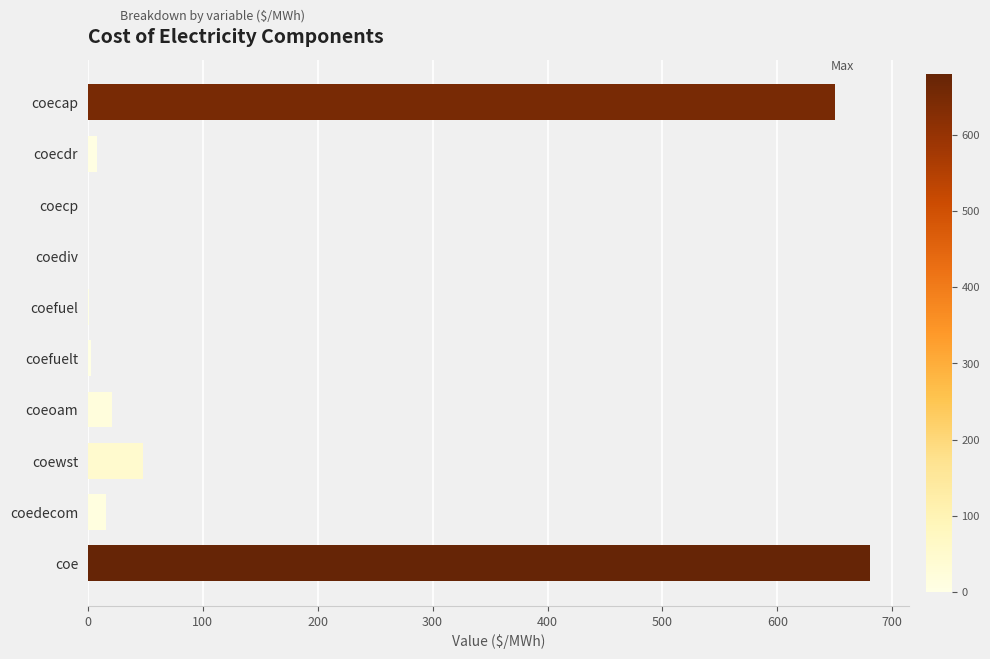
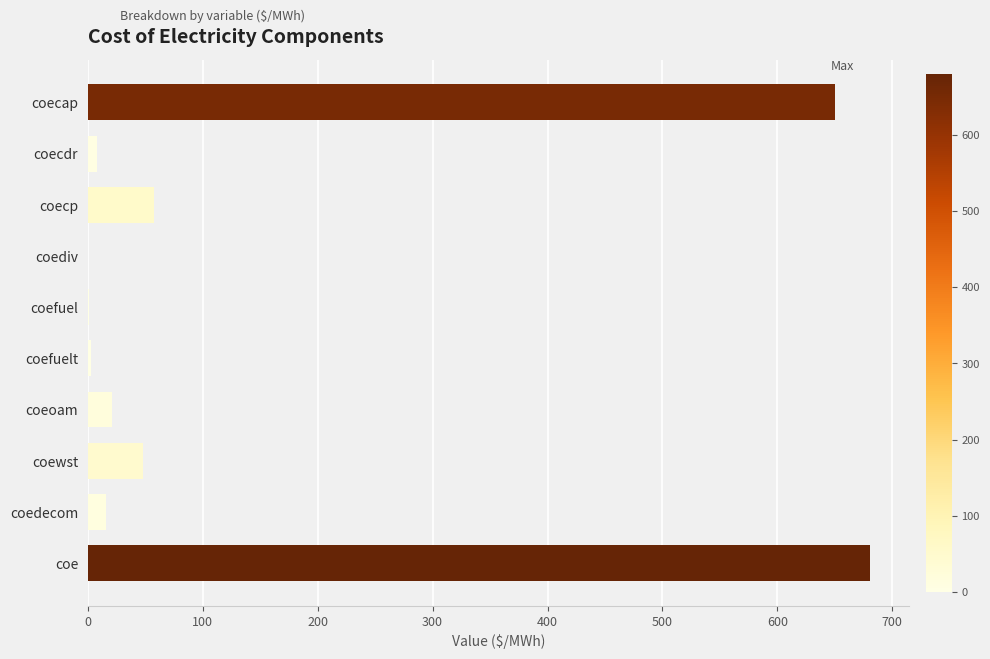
coecp: 0 -> 57
